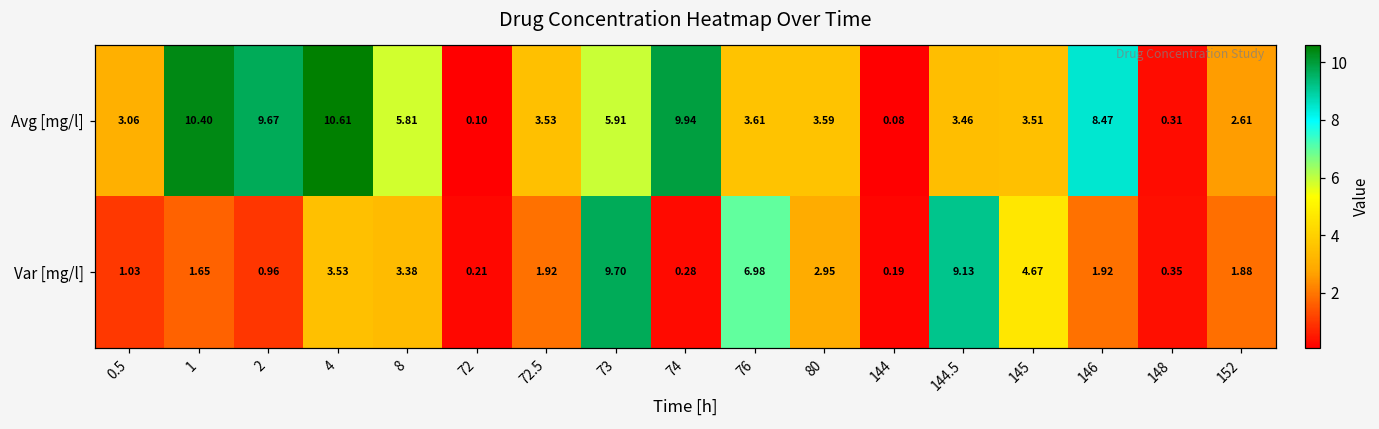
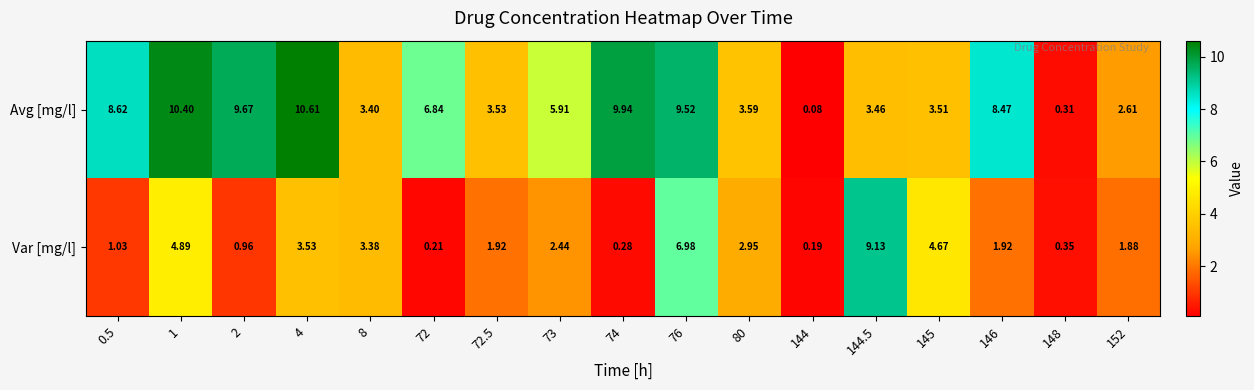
Avg [mg/l], 0.5: 3.06 -> 8.62
Avg [mg/l], 8: 5.81 -> 3.40
Avg [mg/l], 72: 0.10 -> 6.84
Avg [mg/l], 76: 3.61 -> 9.52
Var [mg/l], 1: 1.65 -> 4.89
Var [mg/l], 73: 9.70 -> 2.44
